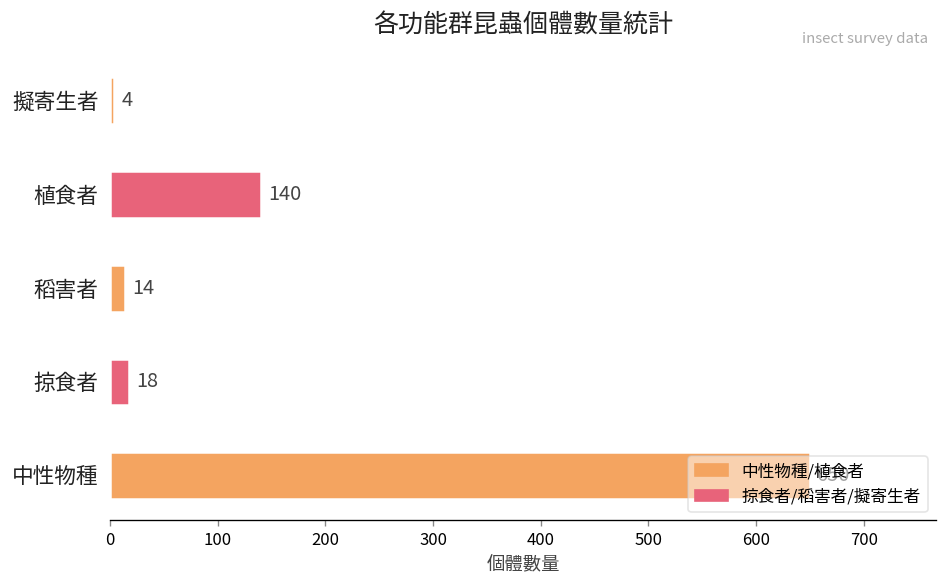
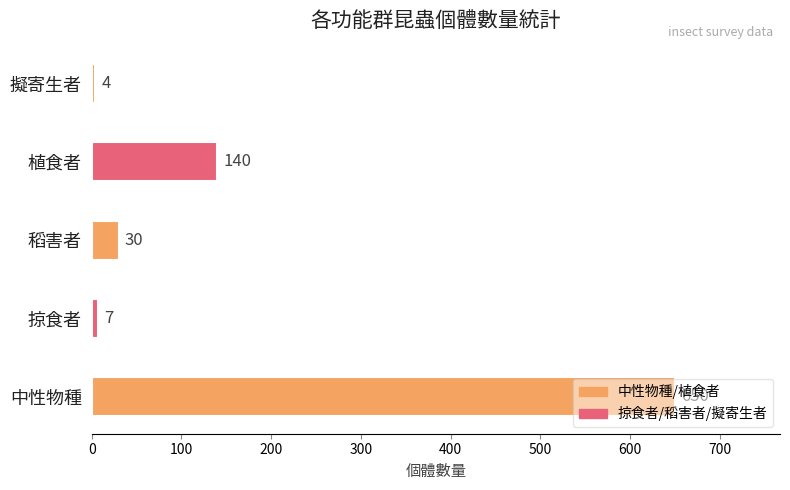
稻害者: 14 -> 30
掠食者: 18 -> 7
